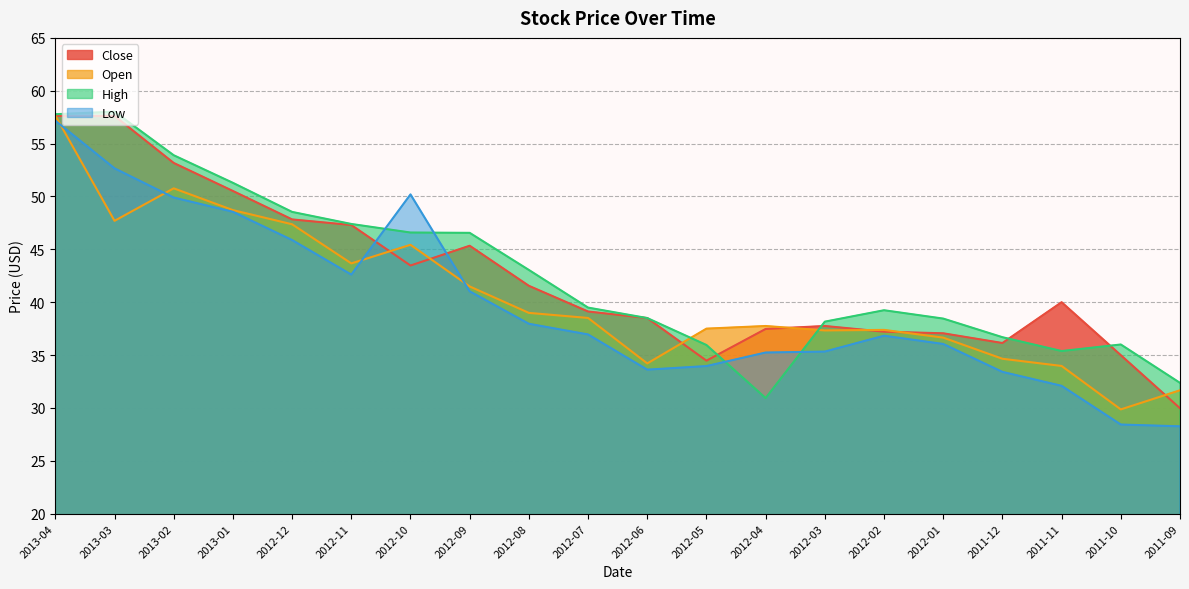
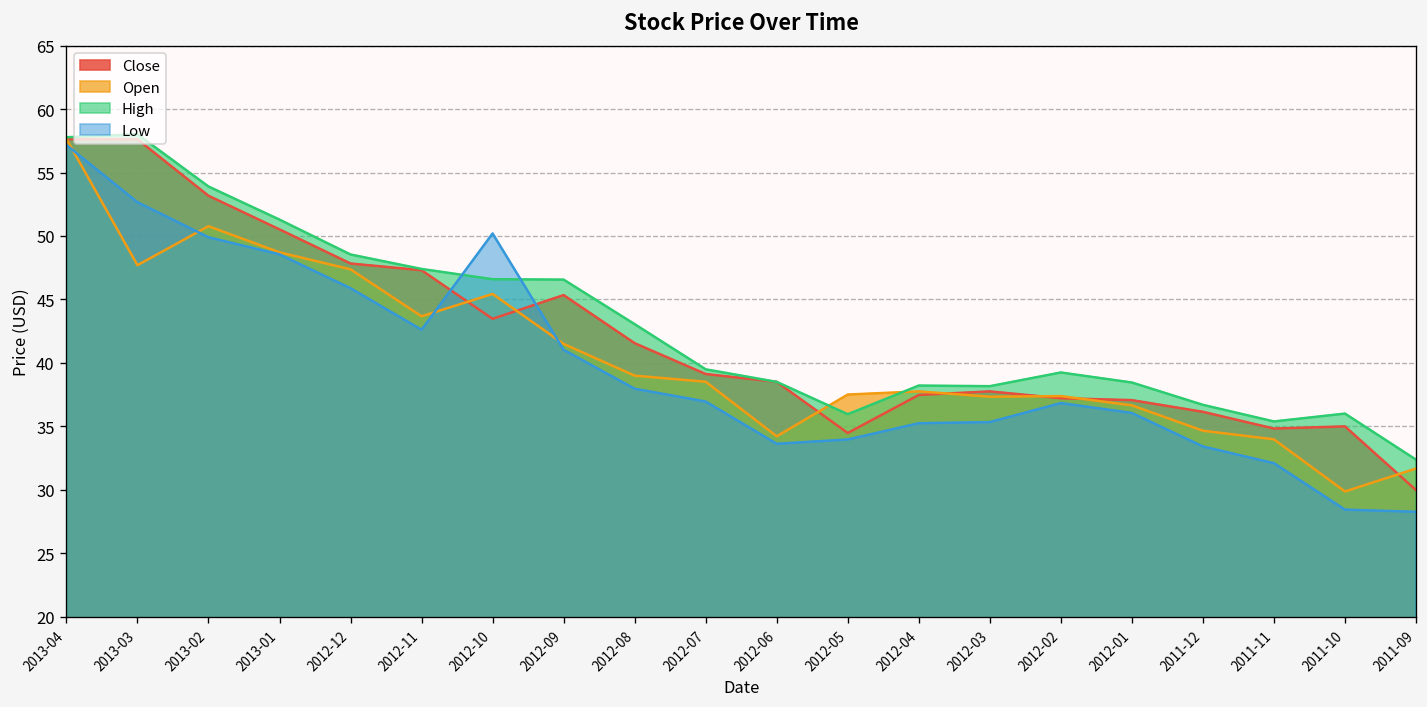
High, 2012-04: 30.9 -> 38.2
Close, 2011-11: 40.0 -> 34.8
